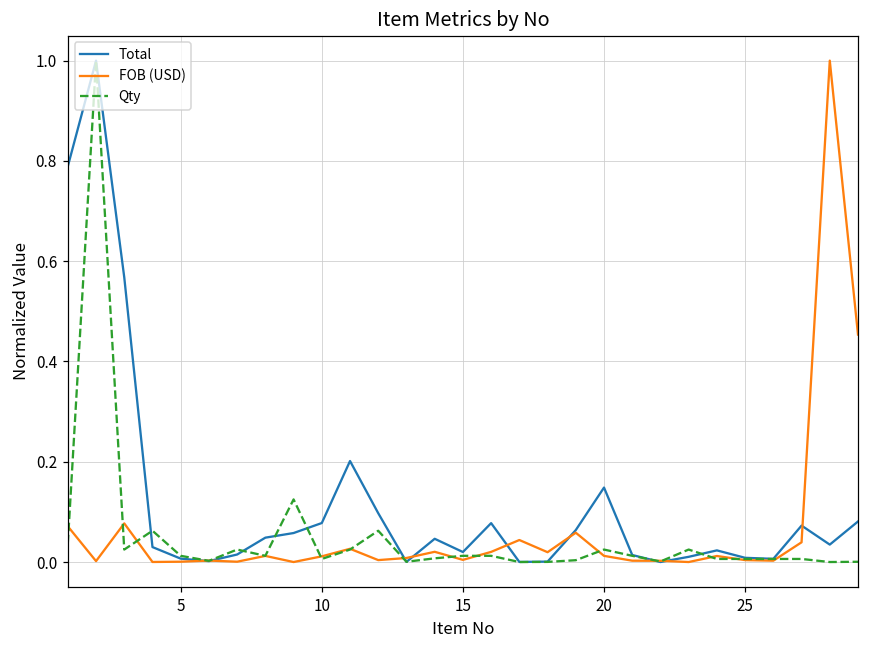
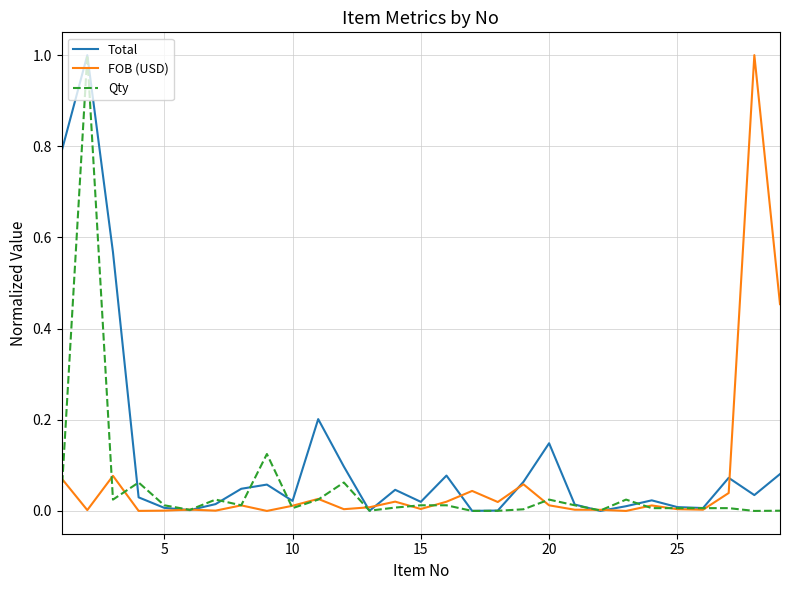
Total, 10: 0.08 -> 0.02
